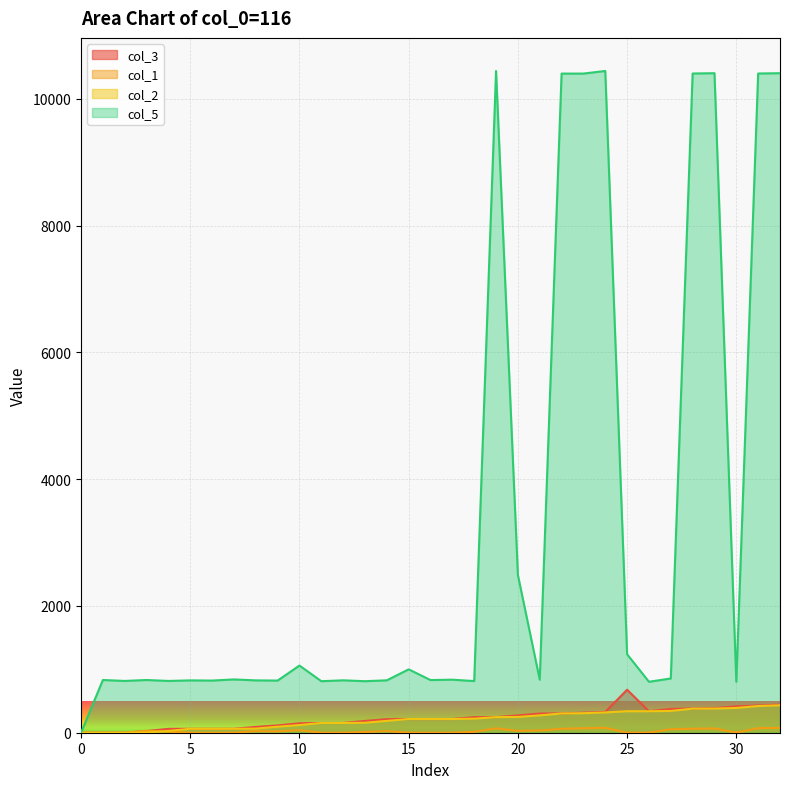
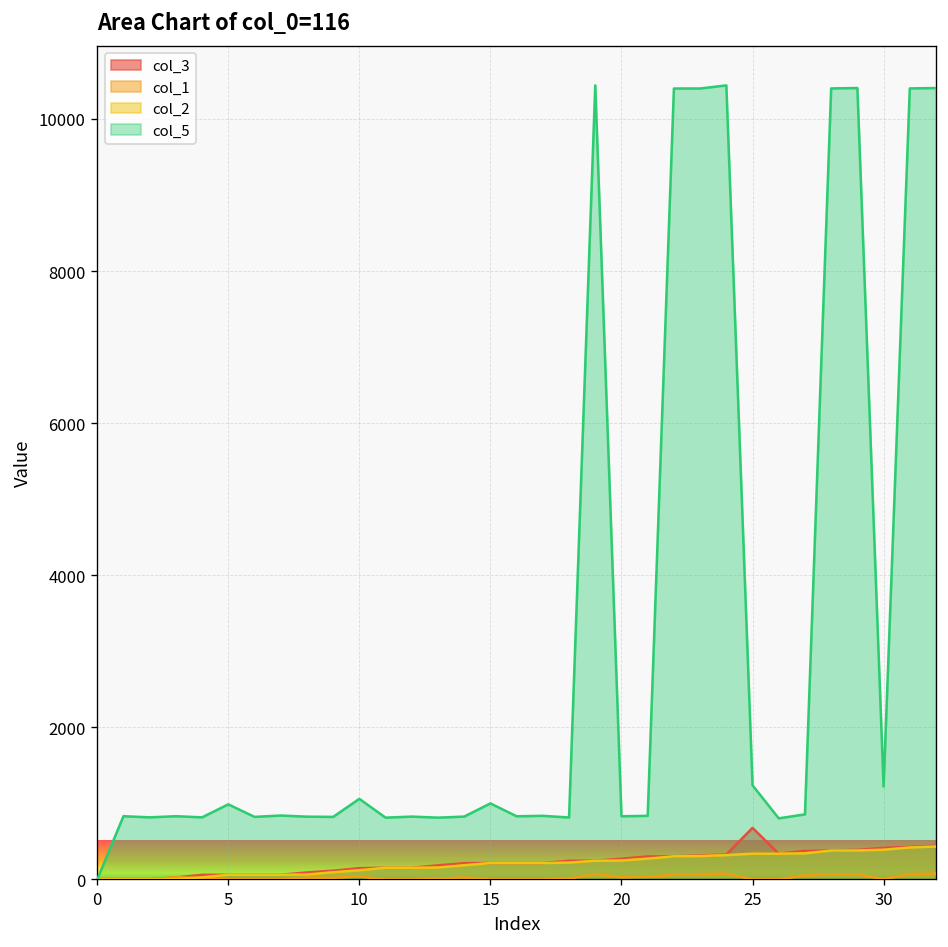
col_5, 5: 800 -> 1000
col_5, 20: 2500 -> 800
col_5, 30: 800 -> 1200
